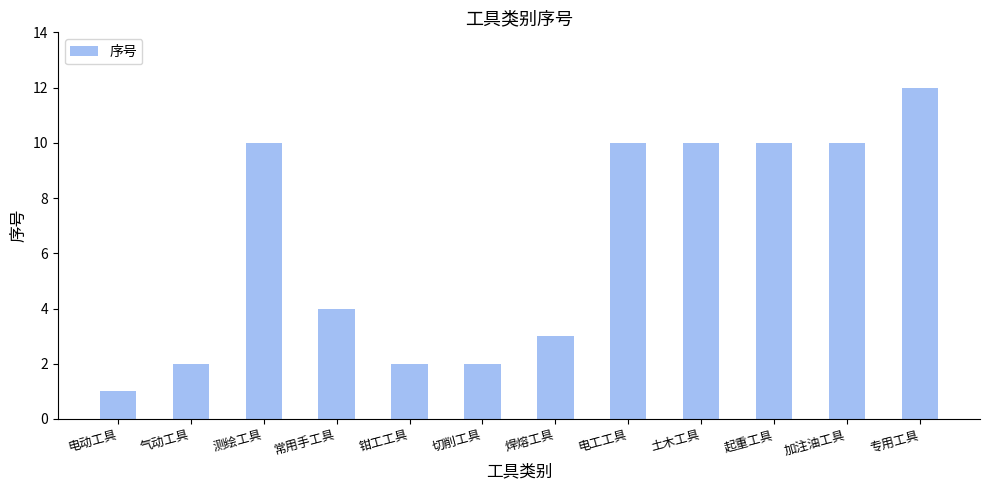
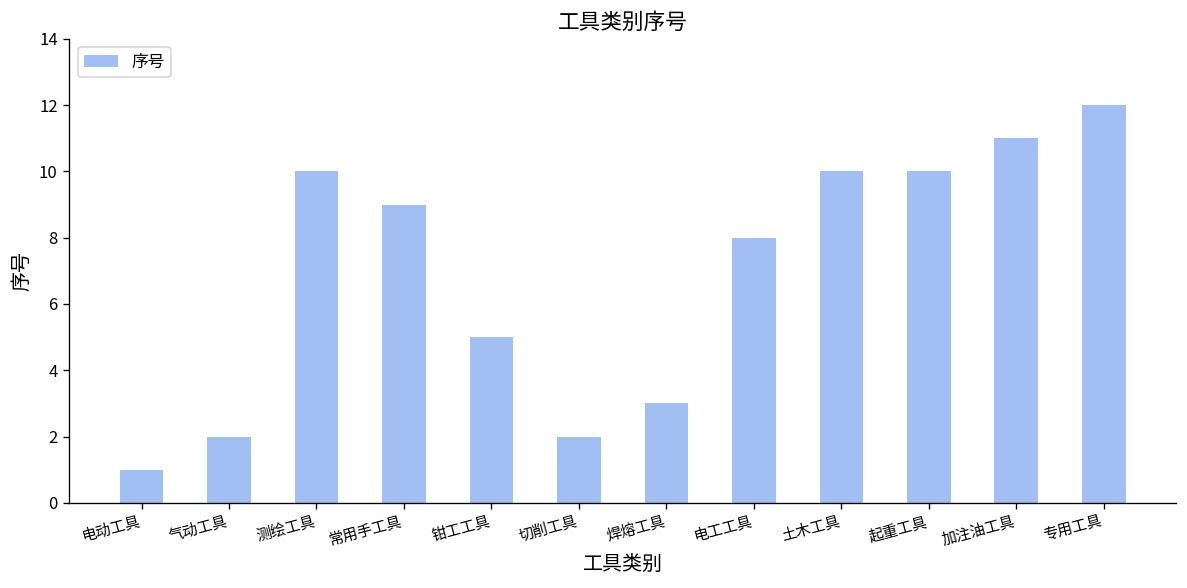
常用手工具: 4 -> 9
钳工工具: 2 -> 5
电工工具: 10 -> 8
加注油工具: 10 -> 11
